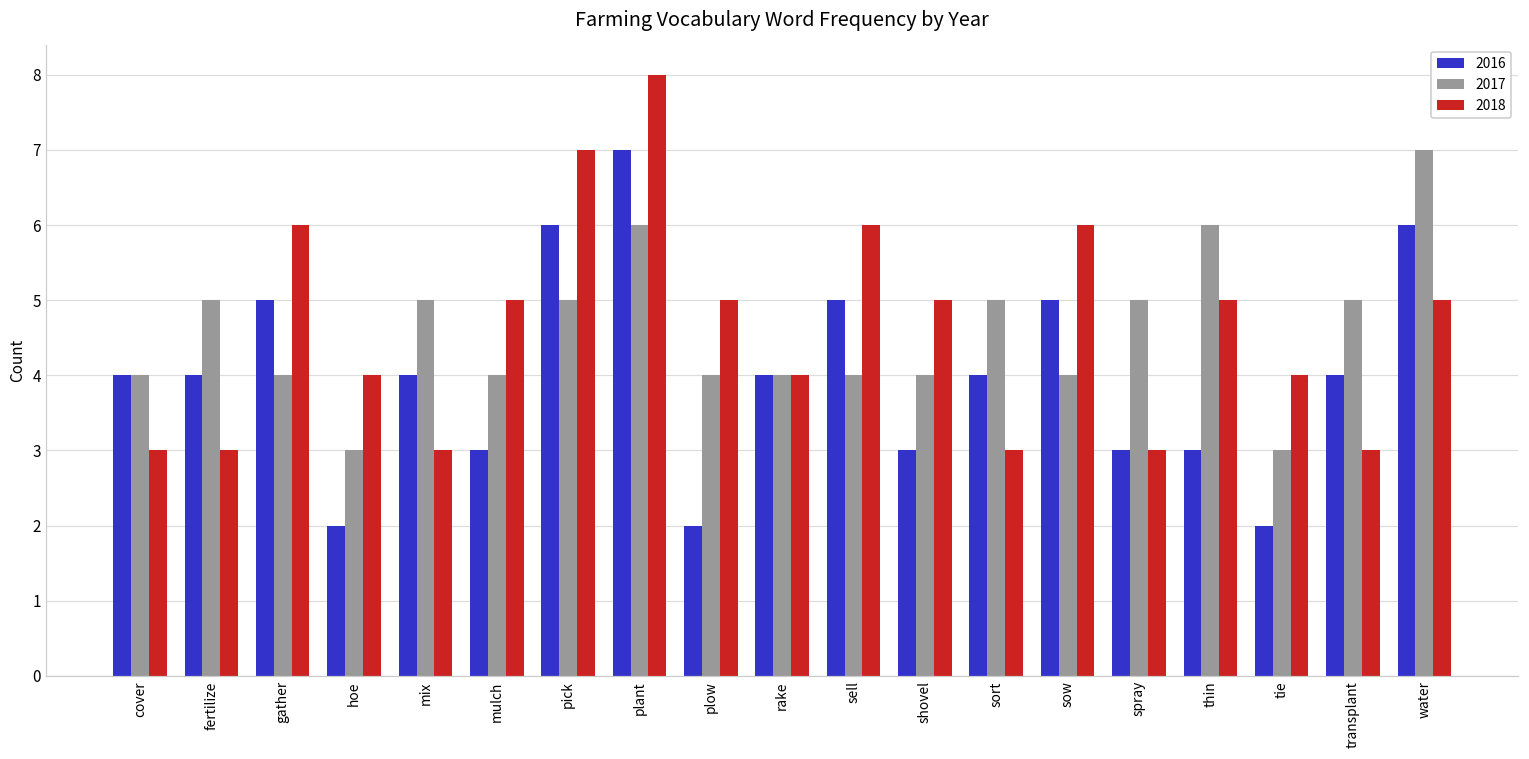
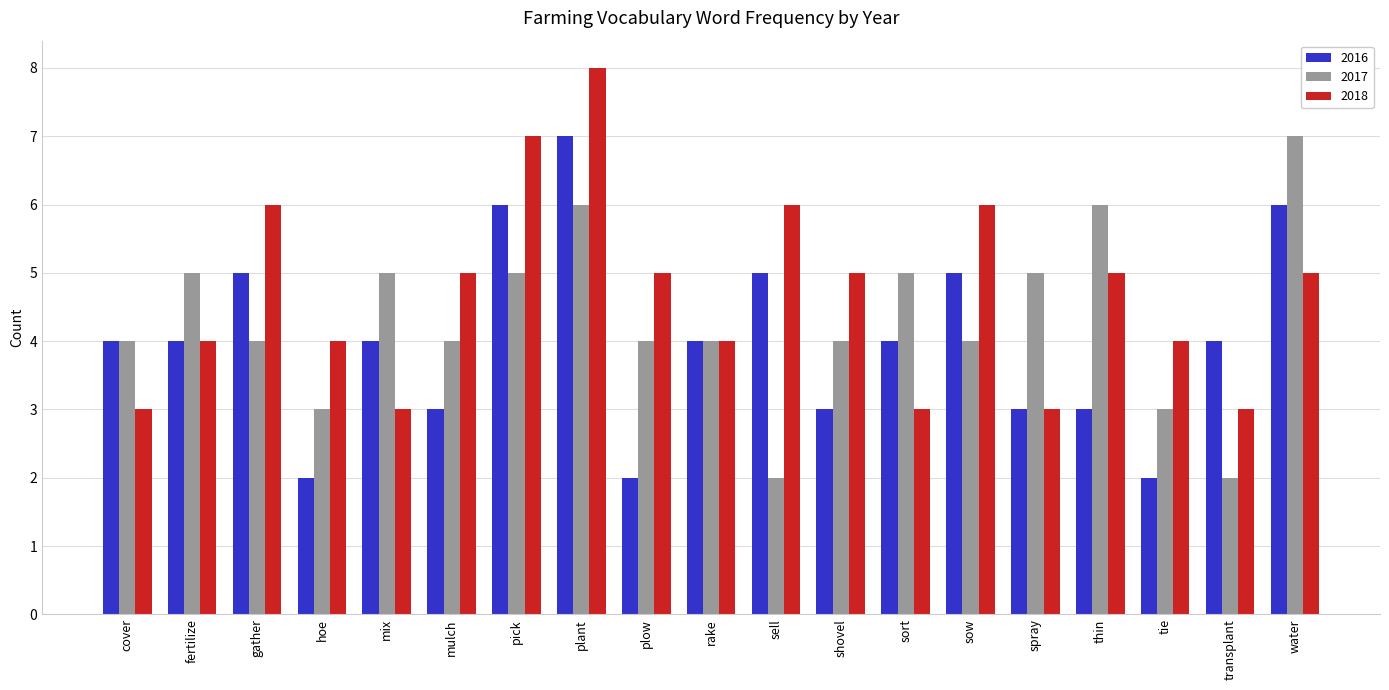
2018, fertilize: 3 -> 4
2017, sell: 4 -> 2
2017, transplant: 5 -> 2
